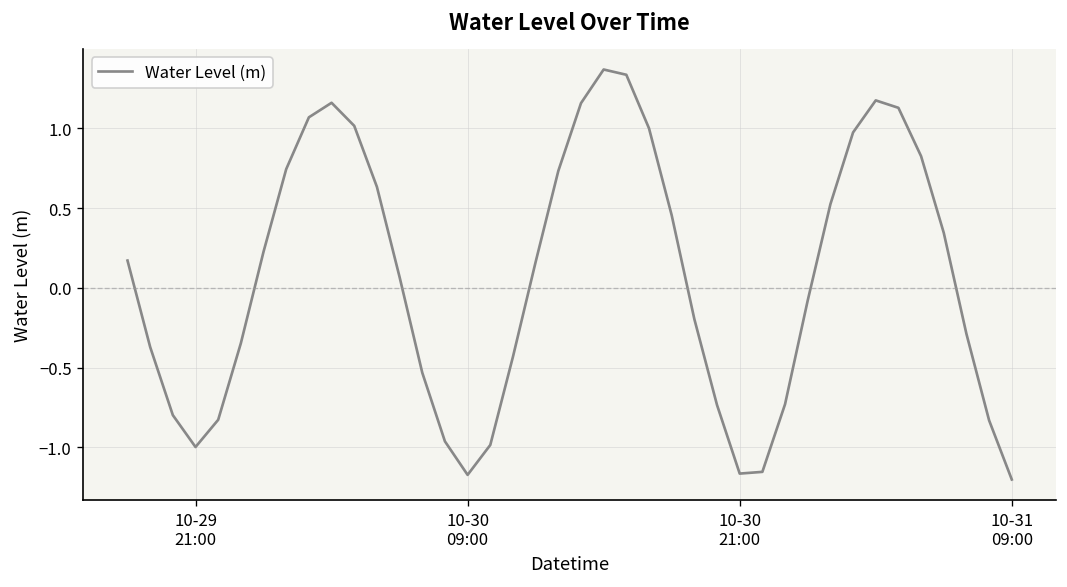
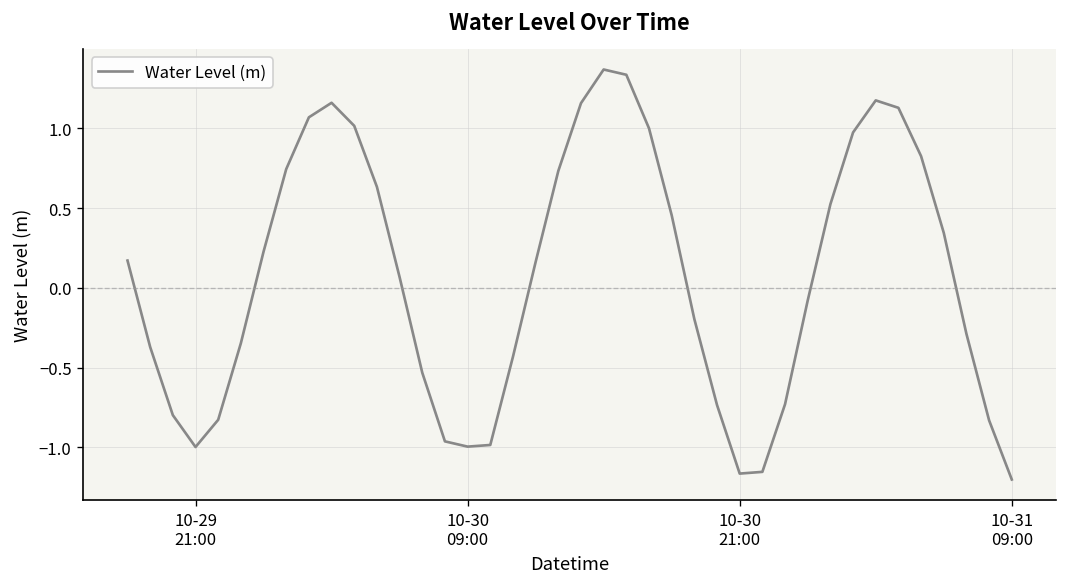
10-30 09:00: -1.17 -> -1.00
